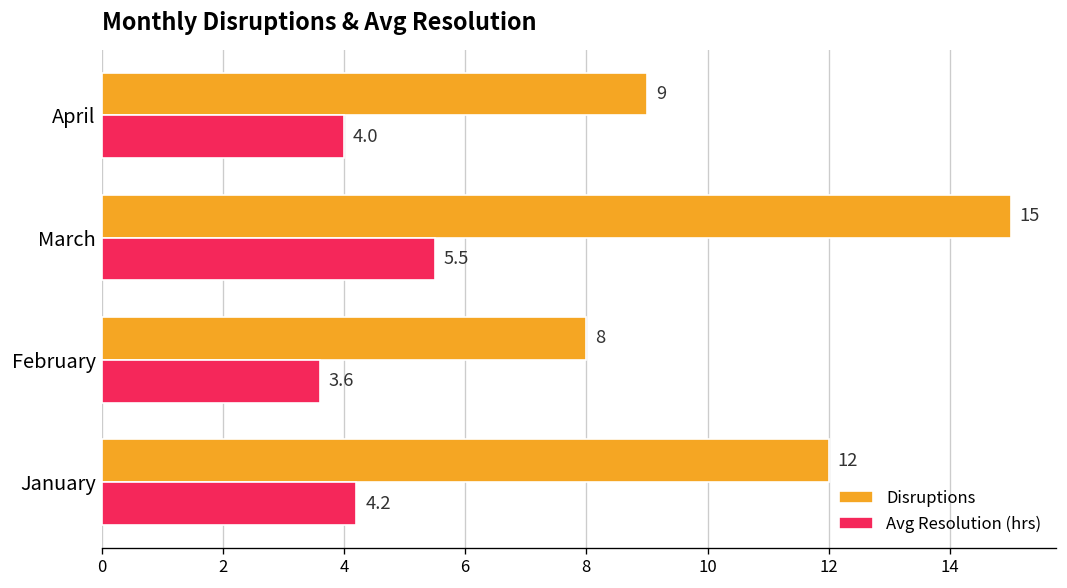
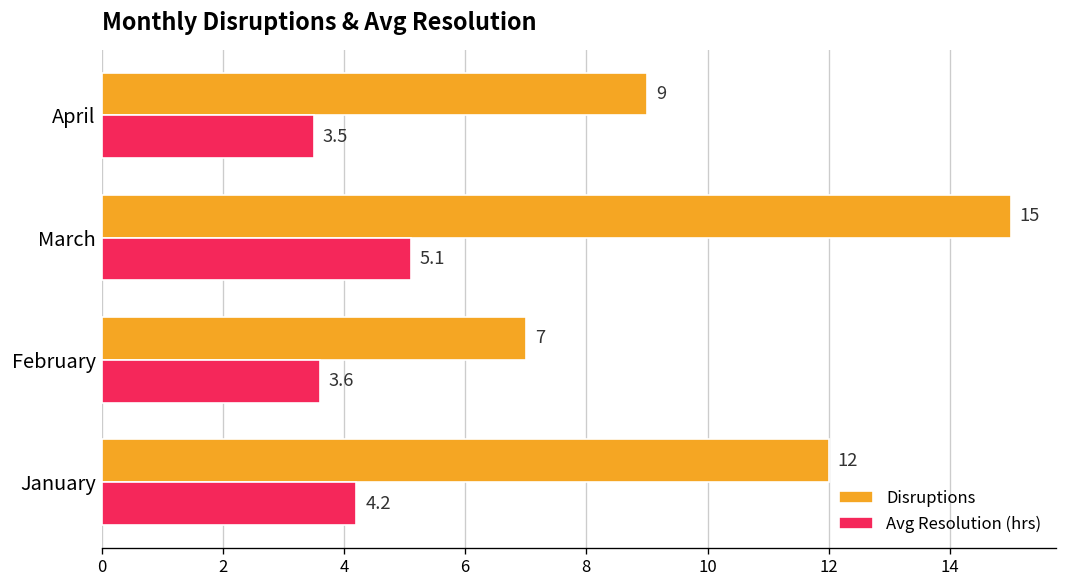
Avg Resolution (hrs), April: 4.0 -> 3.5
Avg Resolution (hrs), March: 5.5 -> 5.1
Disruptions, February: 8 -> 7
